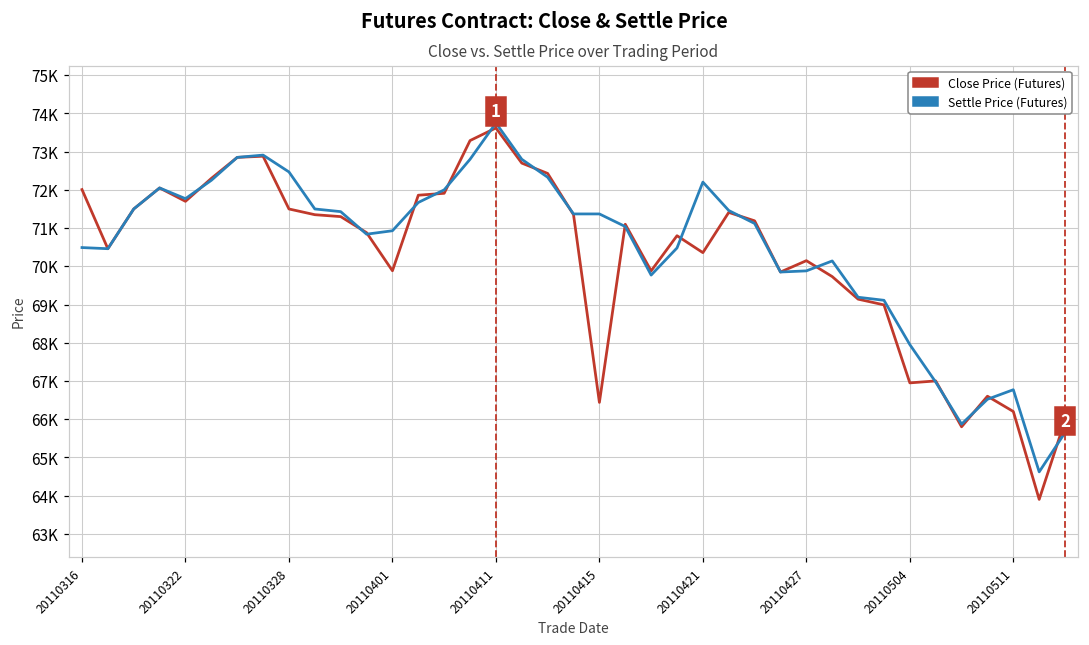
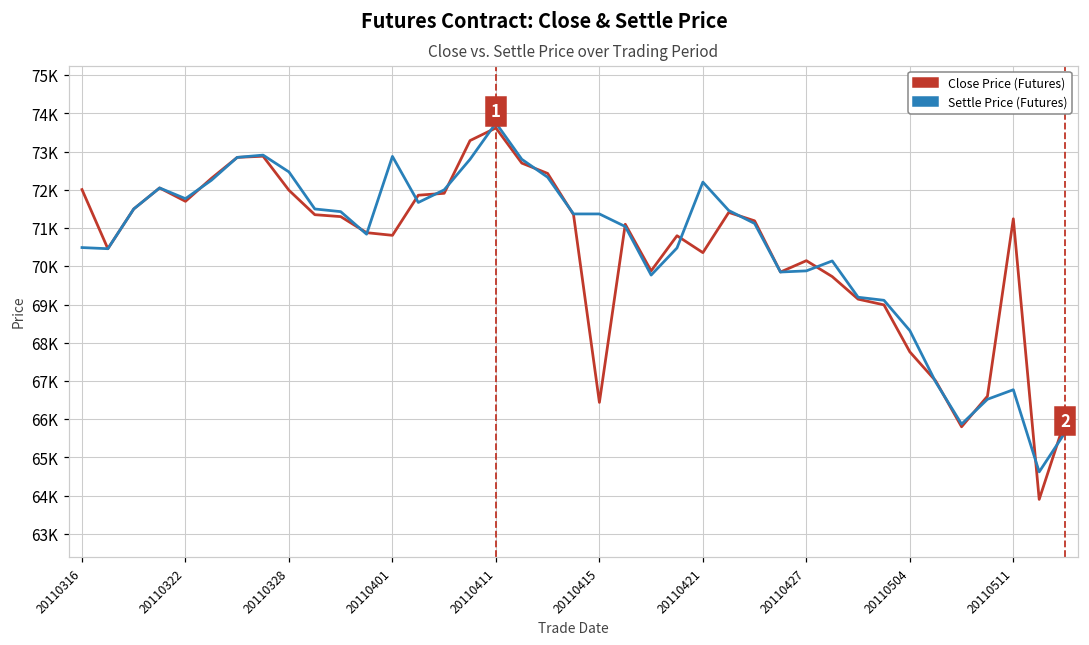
Close Price (Futures), 20110328: 71500 -> 72000
Close Price (Futures), 20110401: 69900 -> 70800
Settle Price (Futures), 20110401: 70900 -> 72900
Close Price (Futures), 20110504: 66900 -> 67800
Settle Price (Futures), 20110504: 68000 -> 68300
Close Price (Futures), 20110511: 66200 -> 71200
